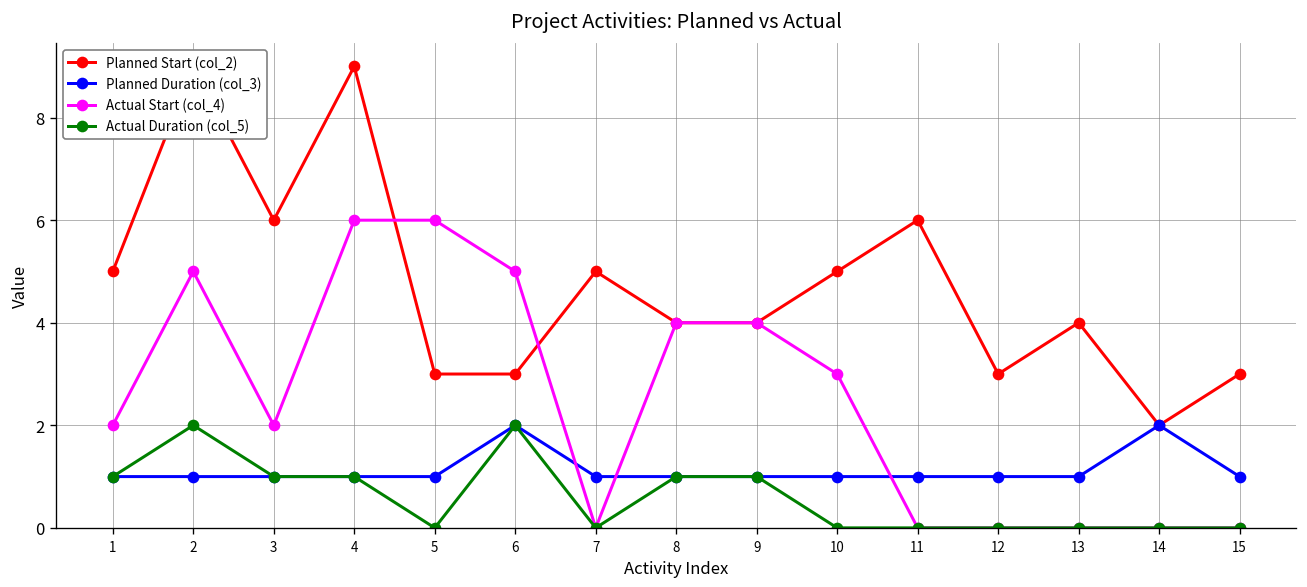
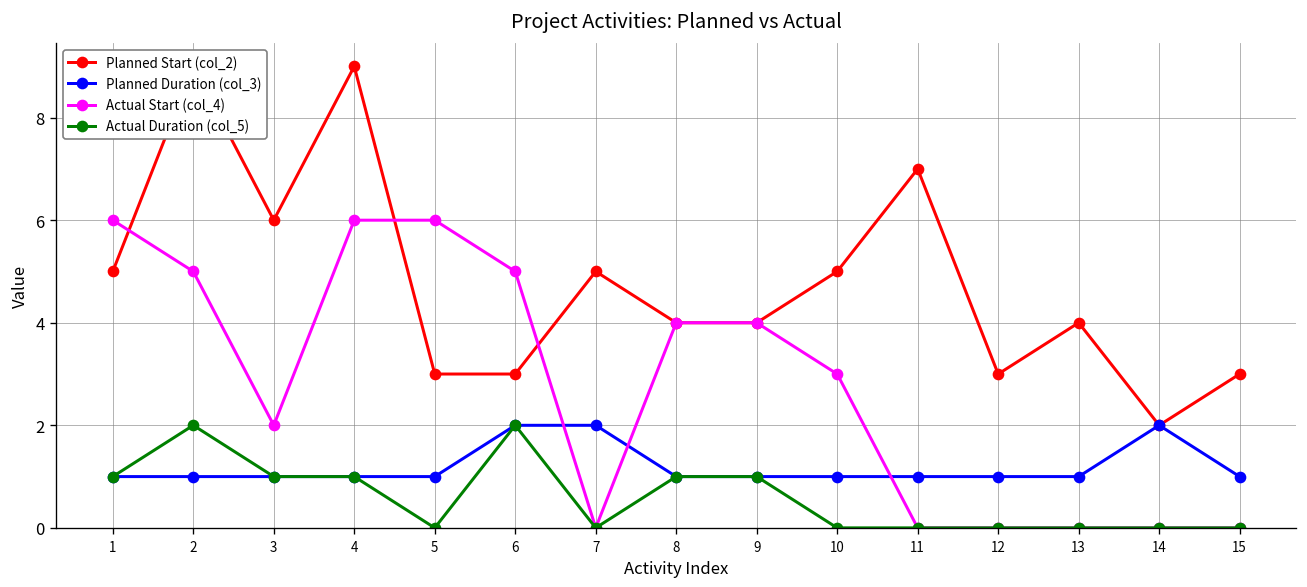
Actual Start (col_4), 1: 2 -> 6
Planned Duration (col_3), 7: 1 -> 2
Planned Start (col_2), 11: 6 -> 7
